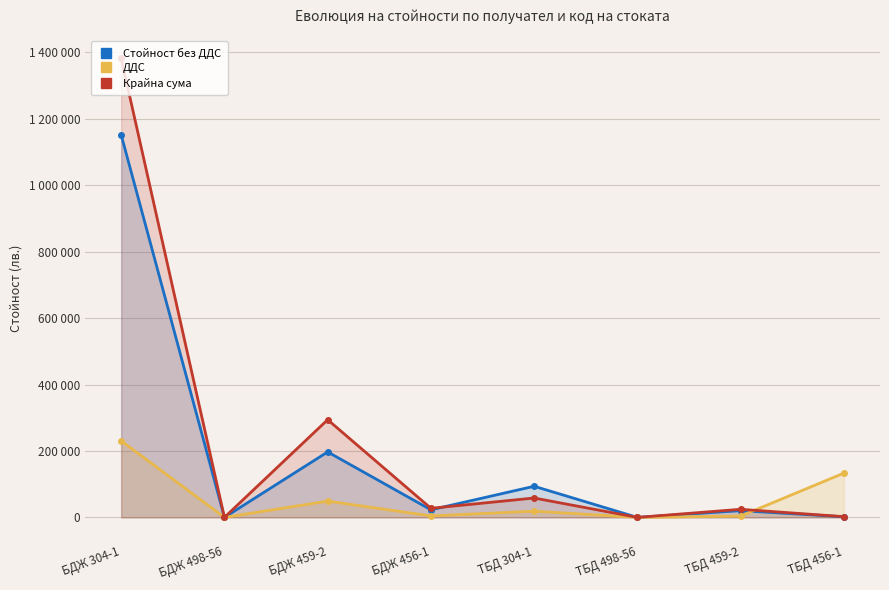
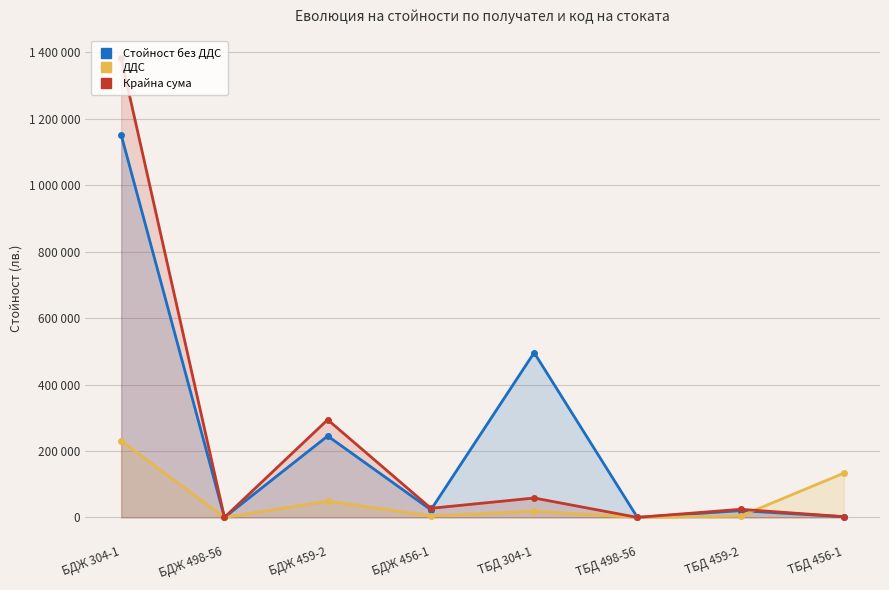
Стойност без ДДС, БДЖ 459-2: 200000 -> 250000
Стойност без ДДС, ТБД 304-1: 90000 -> 500000
